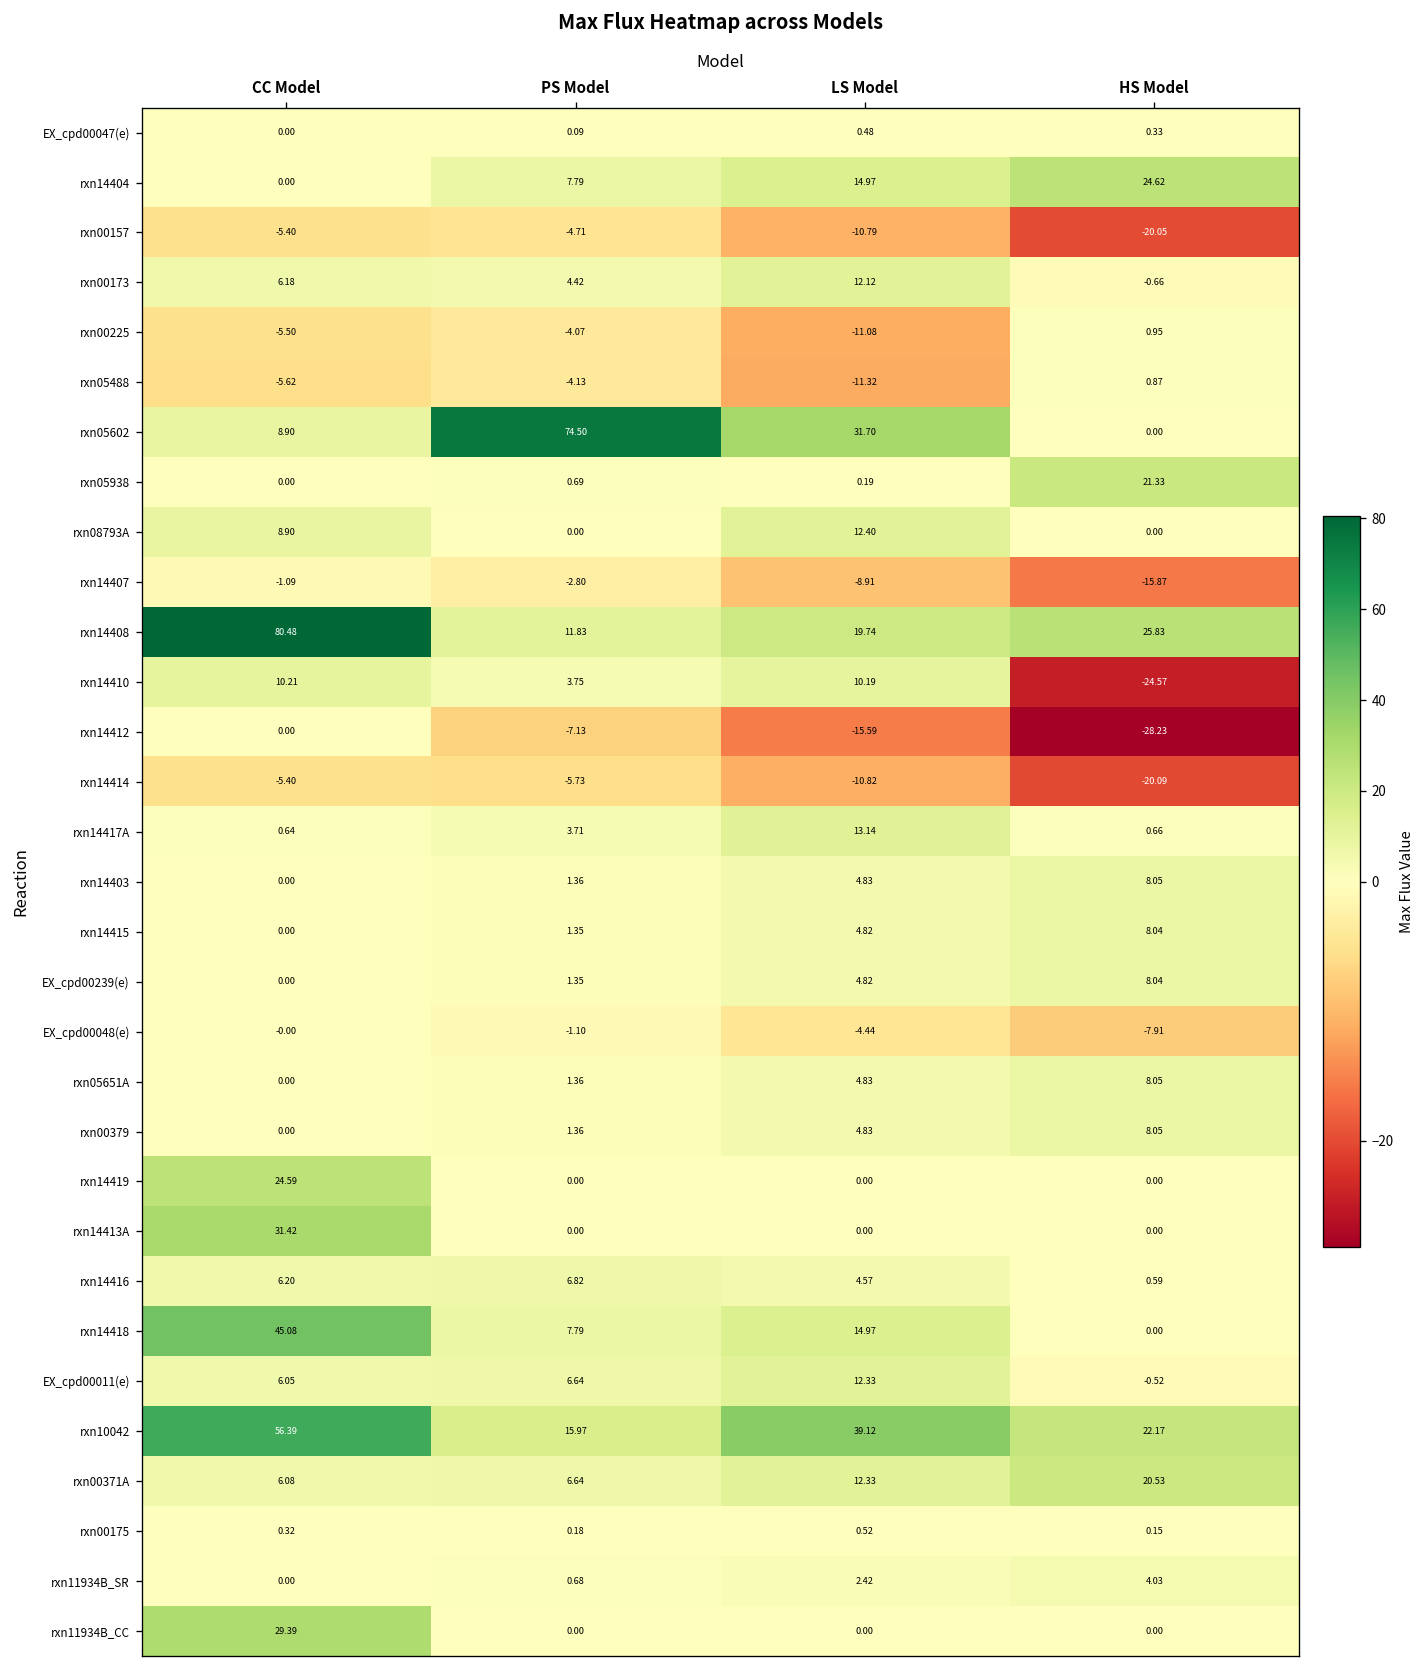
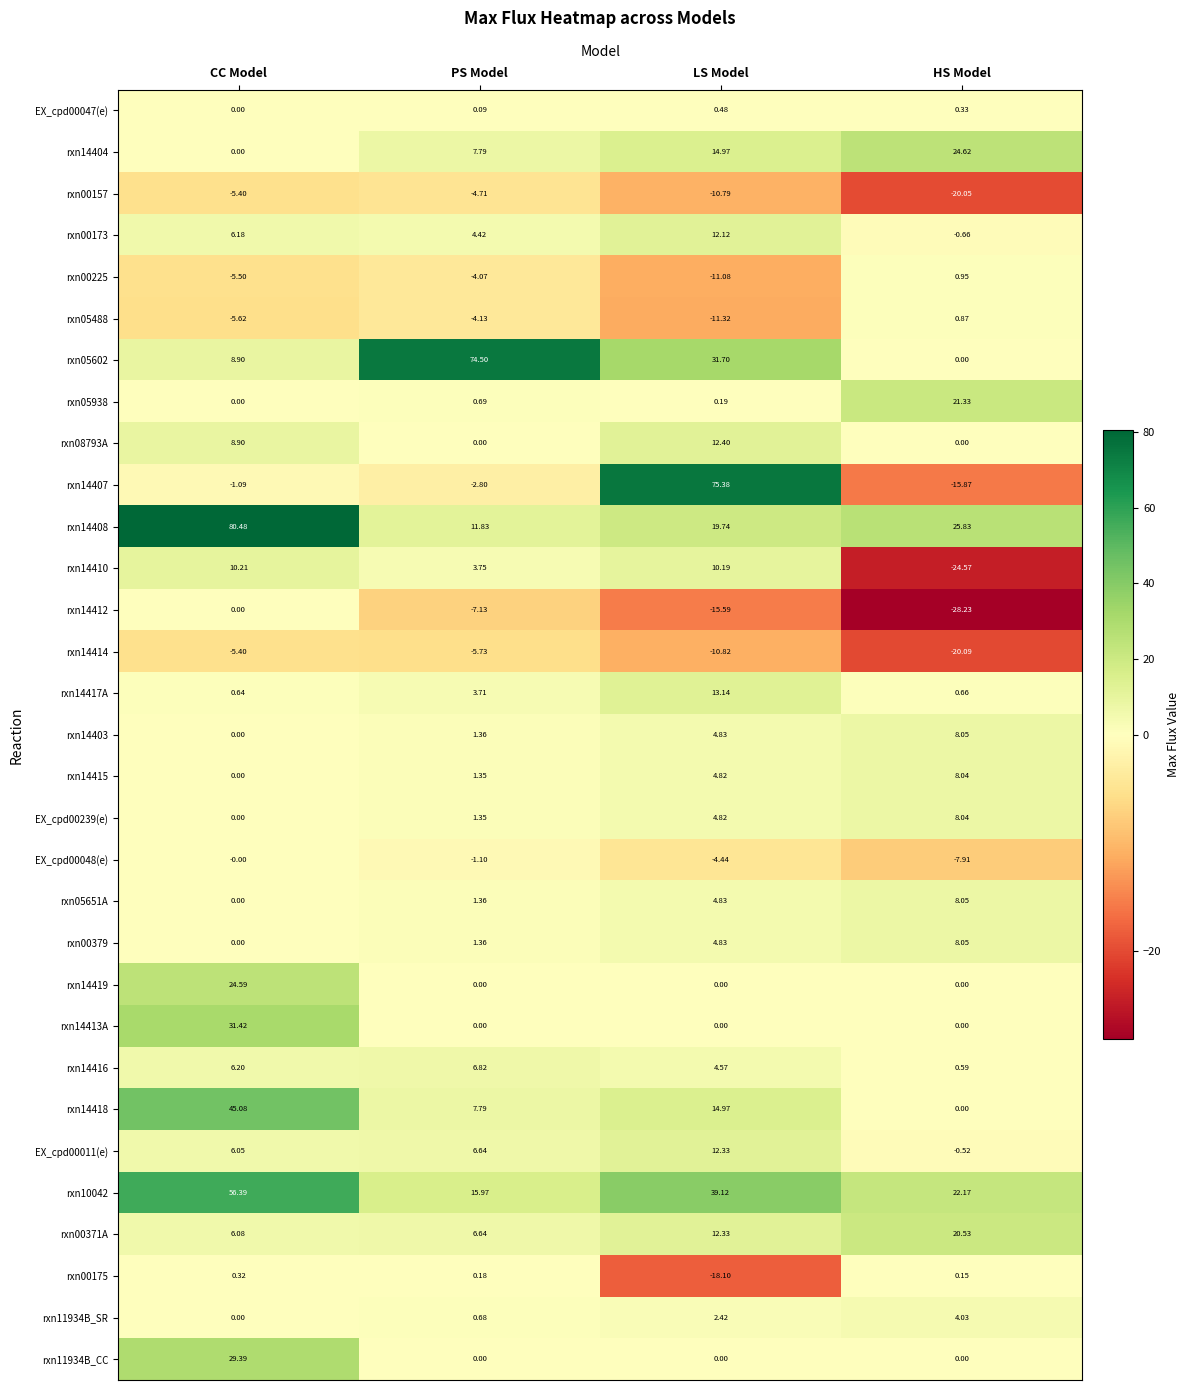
rxn14407, LS Model: -8.91 -> 75.38
rxn00175, LS Model: 0.52 -> -18.10
